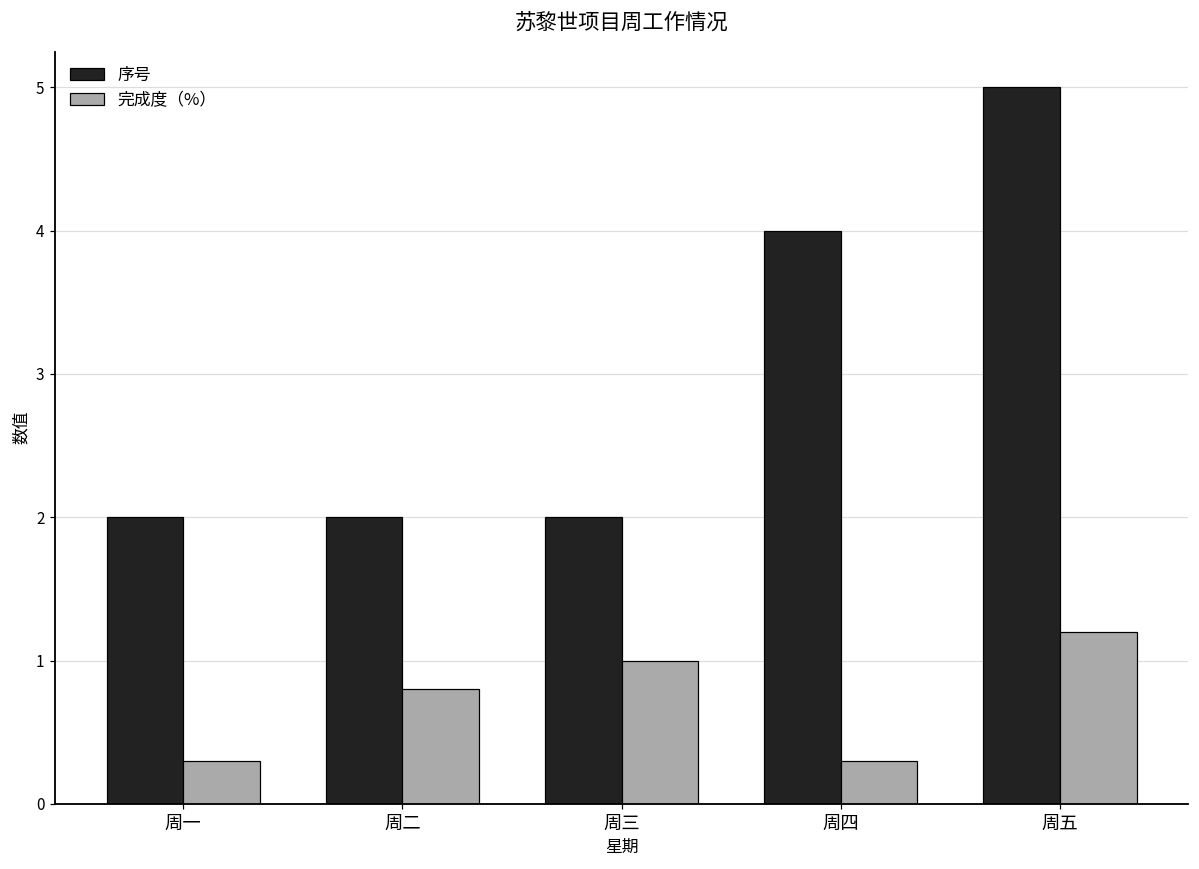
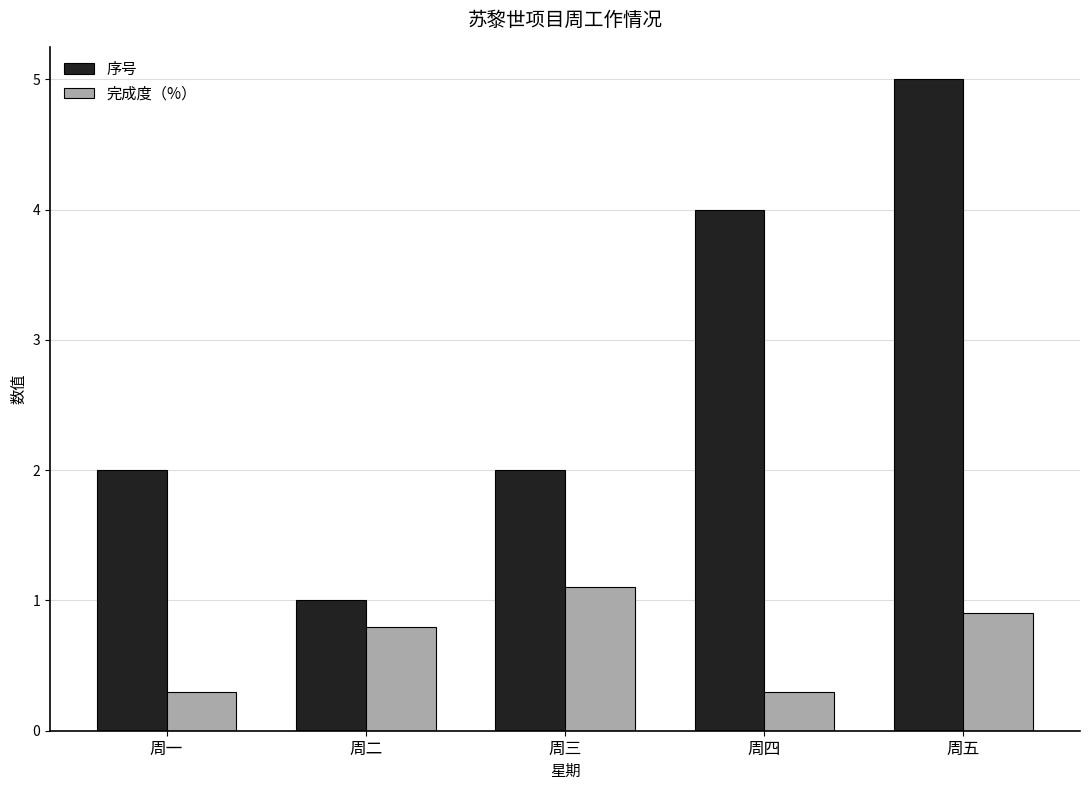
序号, 周二: 2 -> 1
完成度（%）, 周三: 1.0 -> 1.1
完成度（%）, 周五: 1.2 -> 0.9
